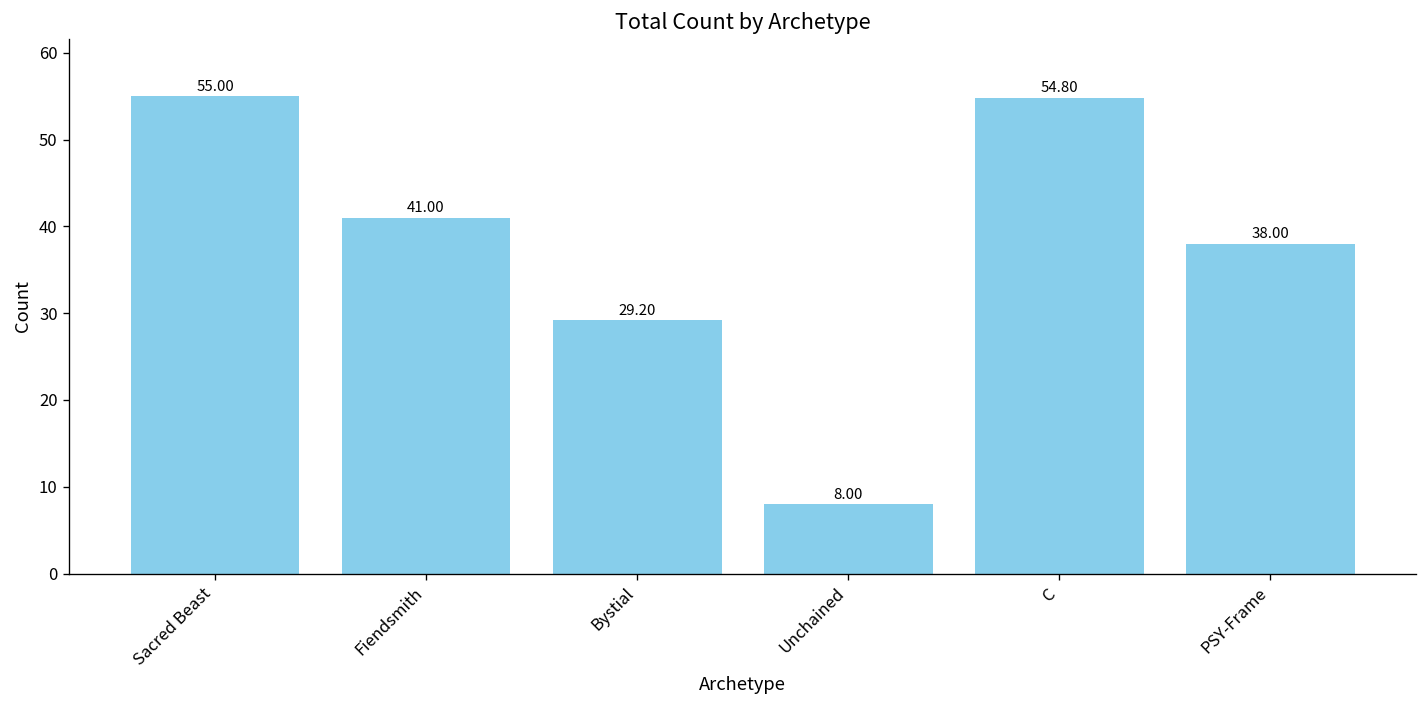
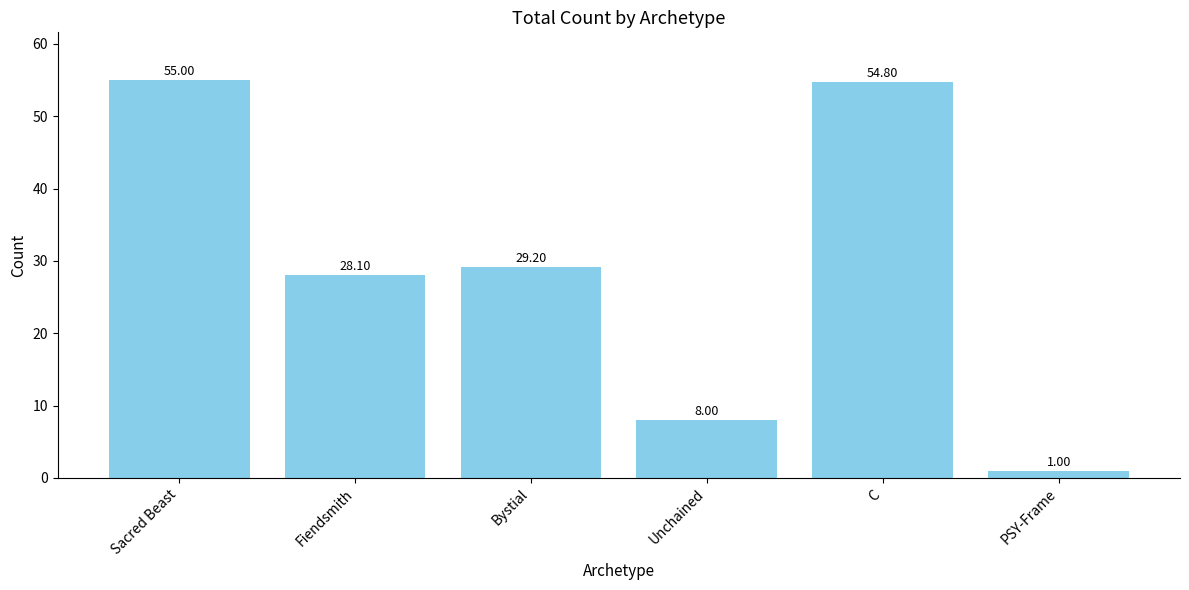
Fiendsmith: 41.00 -> 28.10
PSY-Frame: 38.00 -> 1.00
